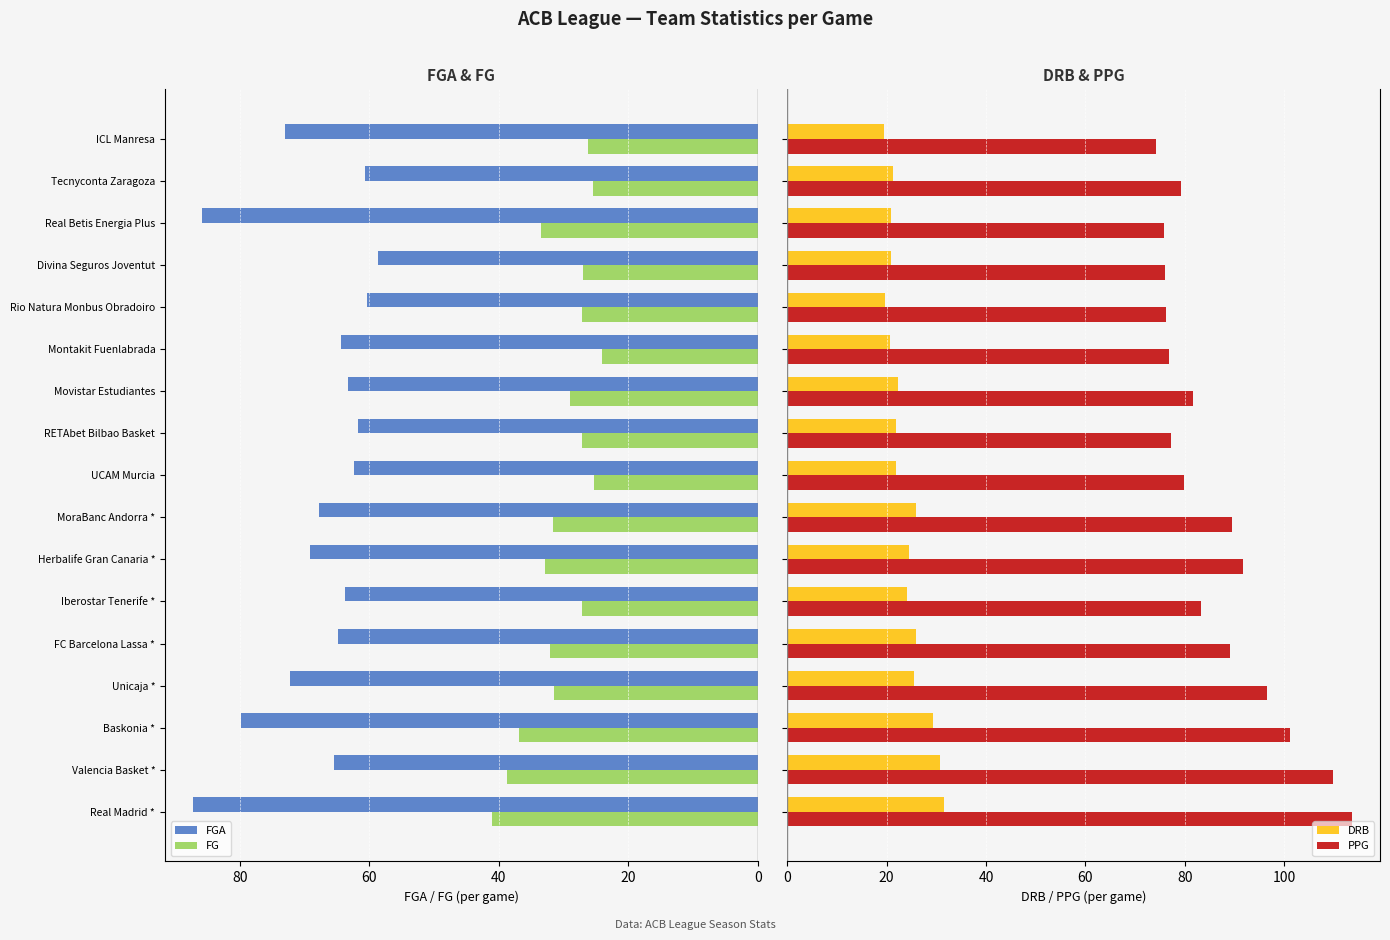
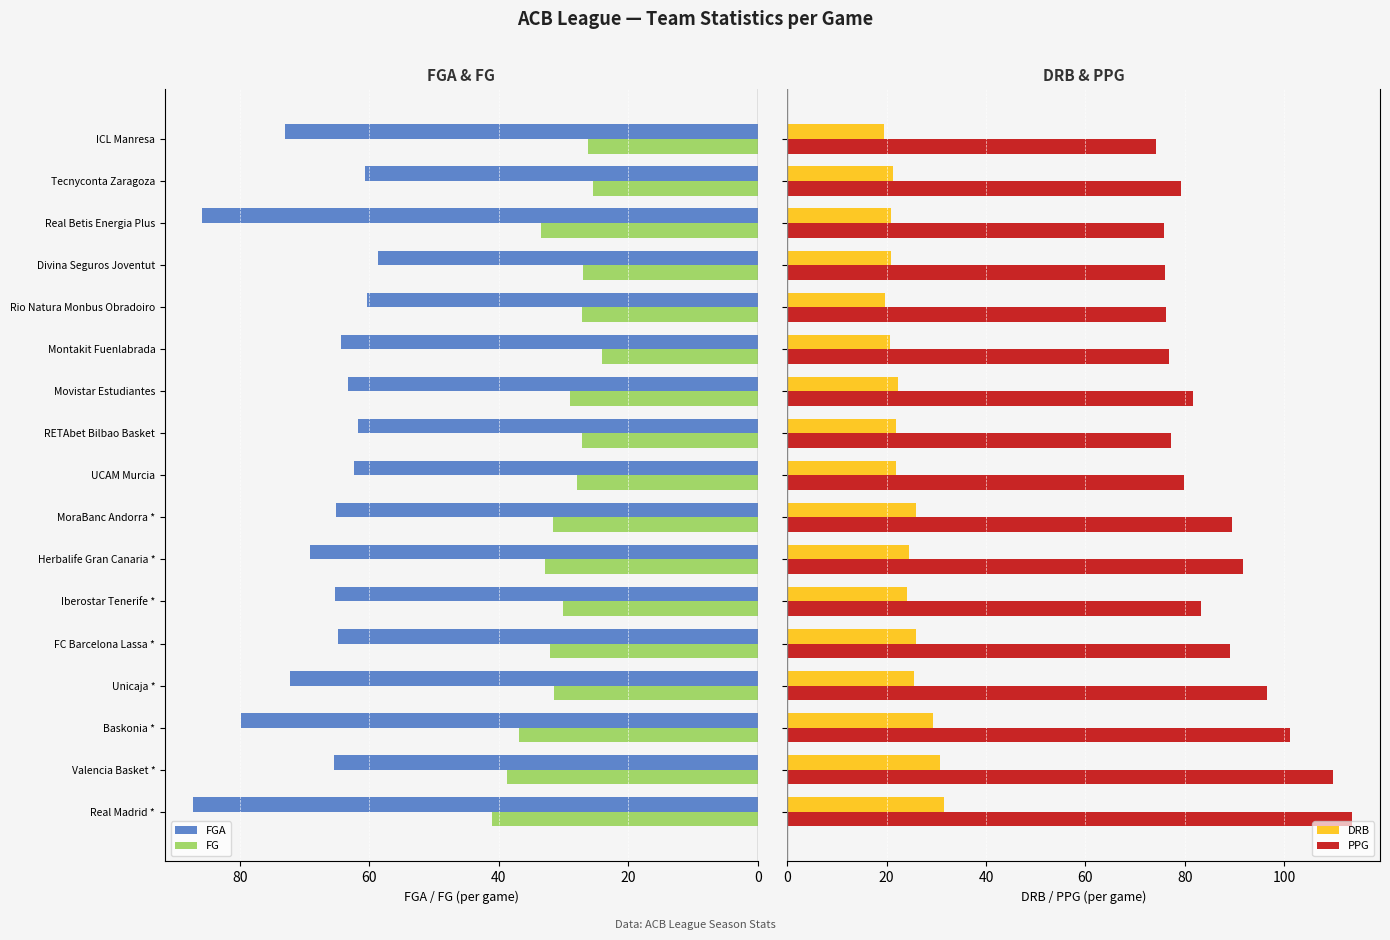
FGA & FG, FG, UCAM Murcia: 25 -> 28
FGA & FG, FGA, MoraBanc Andorra *: 68 -> 65
FGA & FG, FGA, Iberostar Tenerife *: 64 -> 65
FGA & FG, FG, Iberostar Tenerife *: 27 -> 30
